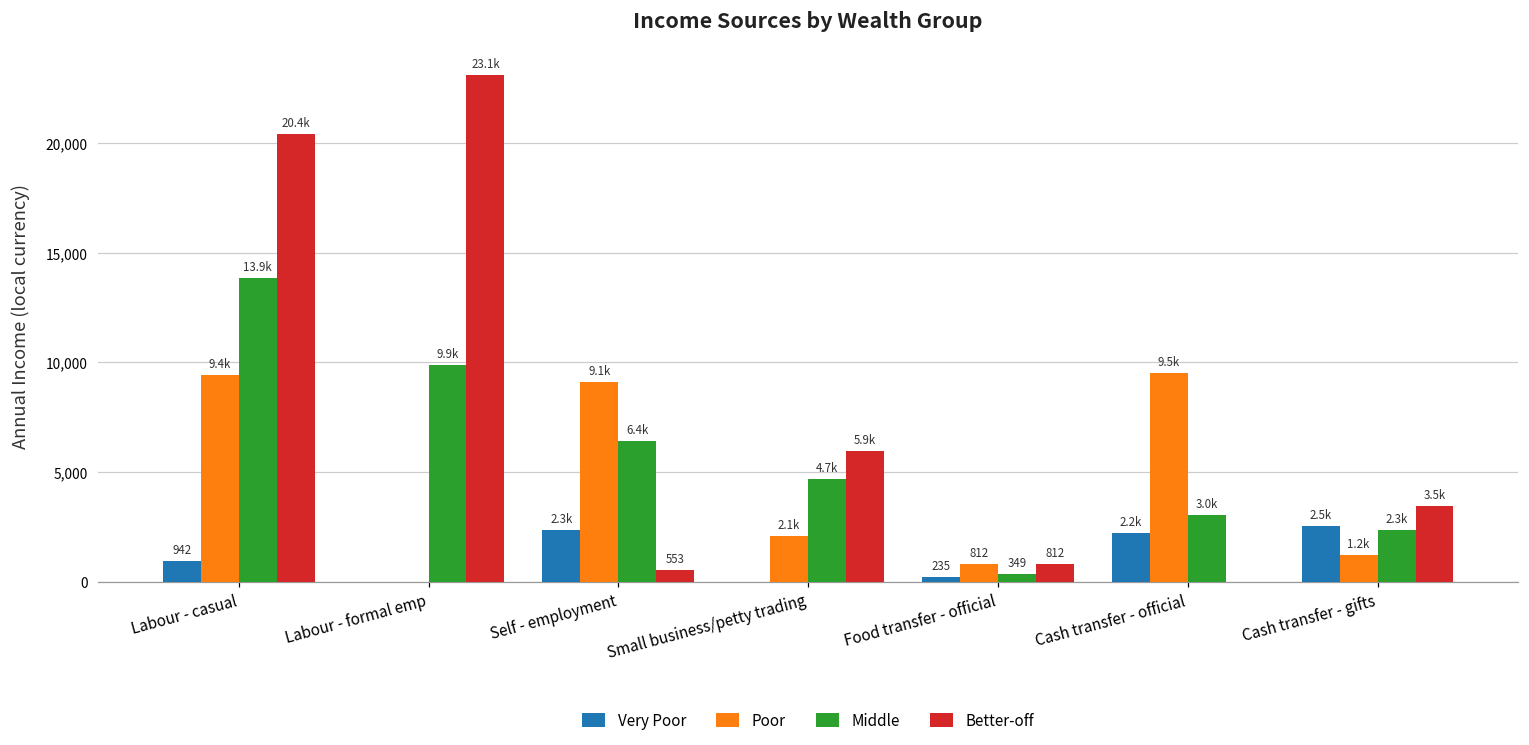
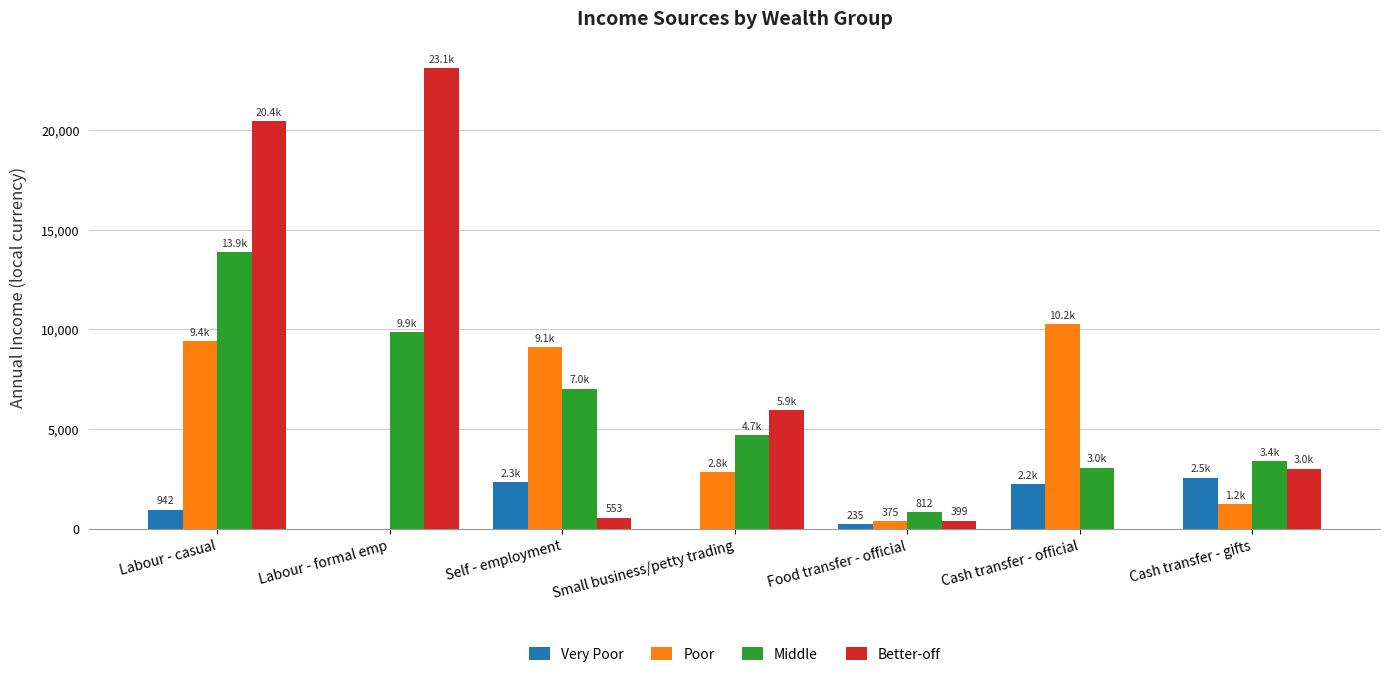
Middle, Self - employment: 6.4k -> 7.0k
Poor, Small business/petty trading: 2.1k -> 2.8k
Poor, Food transfer - official: 812 -> 375
Middle, Food transfer - official: 349 -> 812
Better-off, Food transfer - official: 812 -> 399
Poor, Cash transfer - official: 9.5k -> 10.2k
Middle, Cash transfer - gifts: 2.3k -> 3.4k
Better-off, Cash transfer - gifts: 3.5k -> 3.0k
